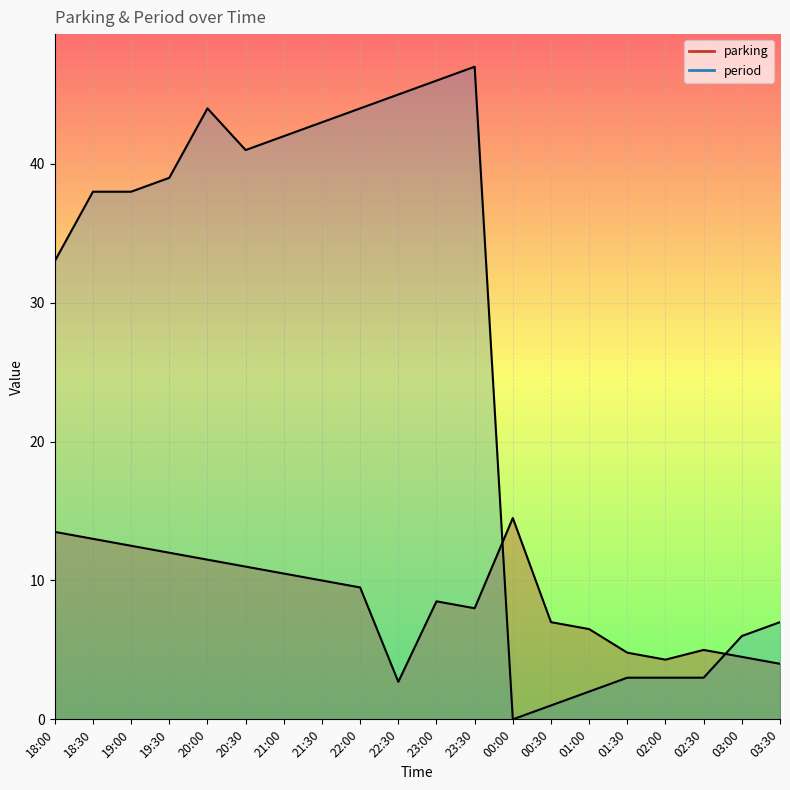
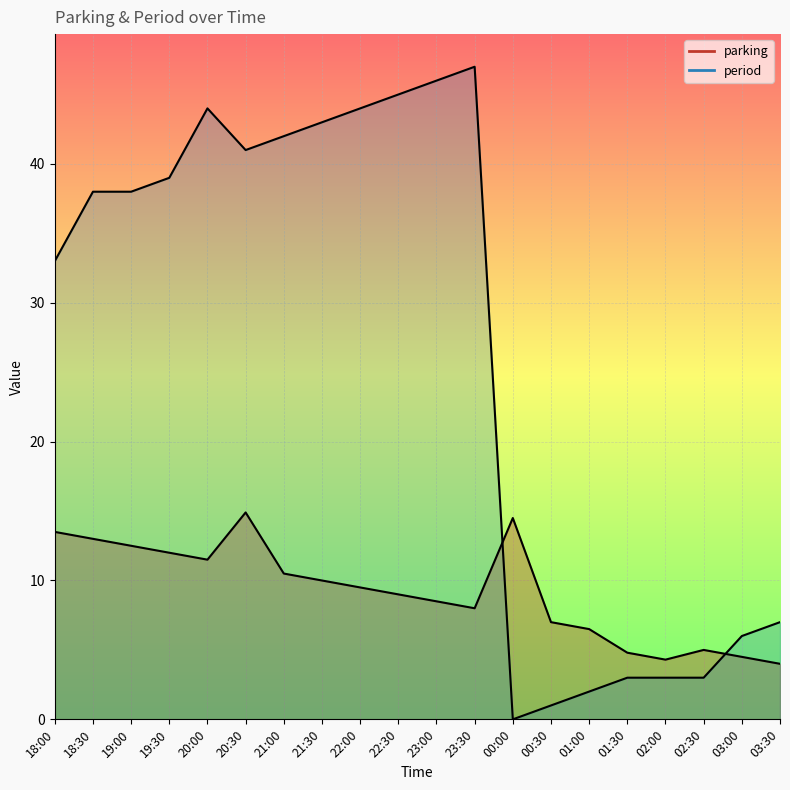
parking, 20:30: 11.0 -> 14.9
parking, 22:30: 2.7 -> 9.0
